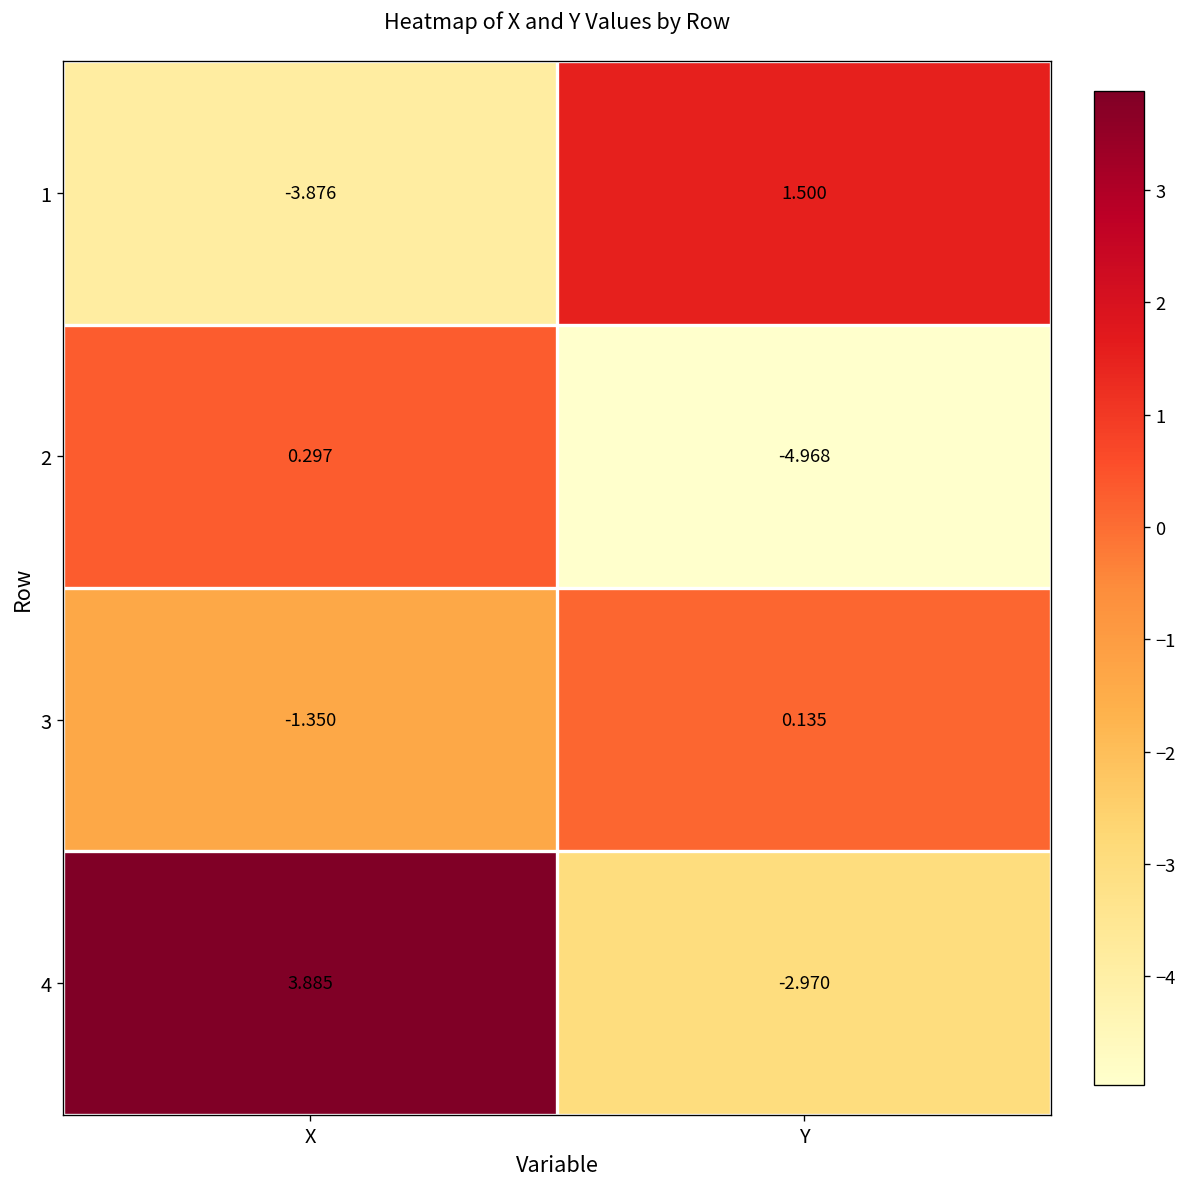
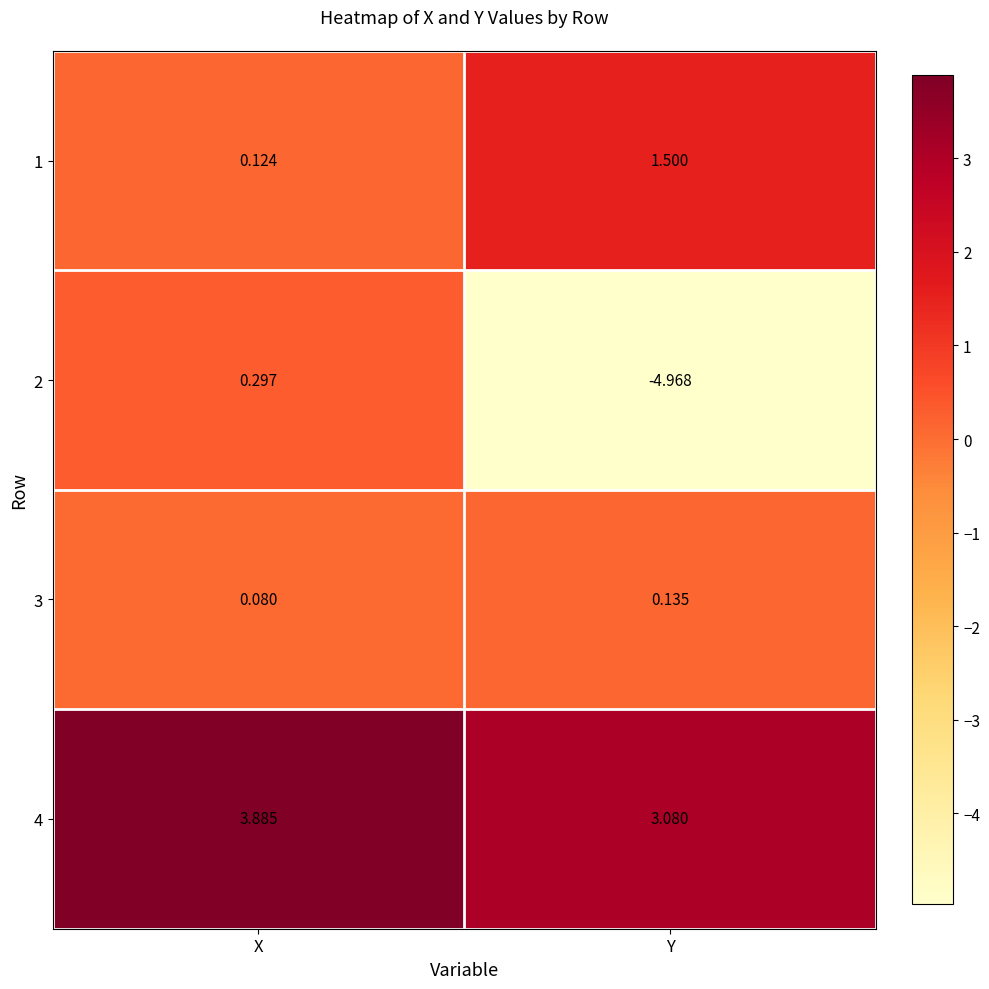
1, X: -3.876 -> 0.124
3, X: -1.350 -> 0.080
4, Y: -2.970 -> 3.080
